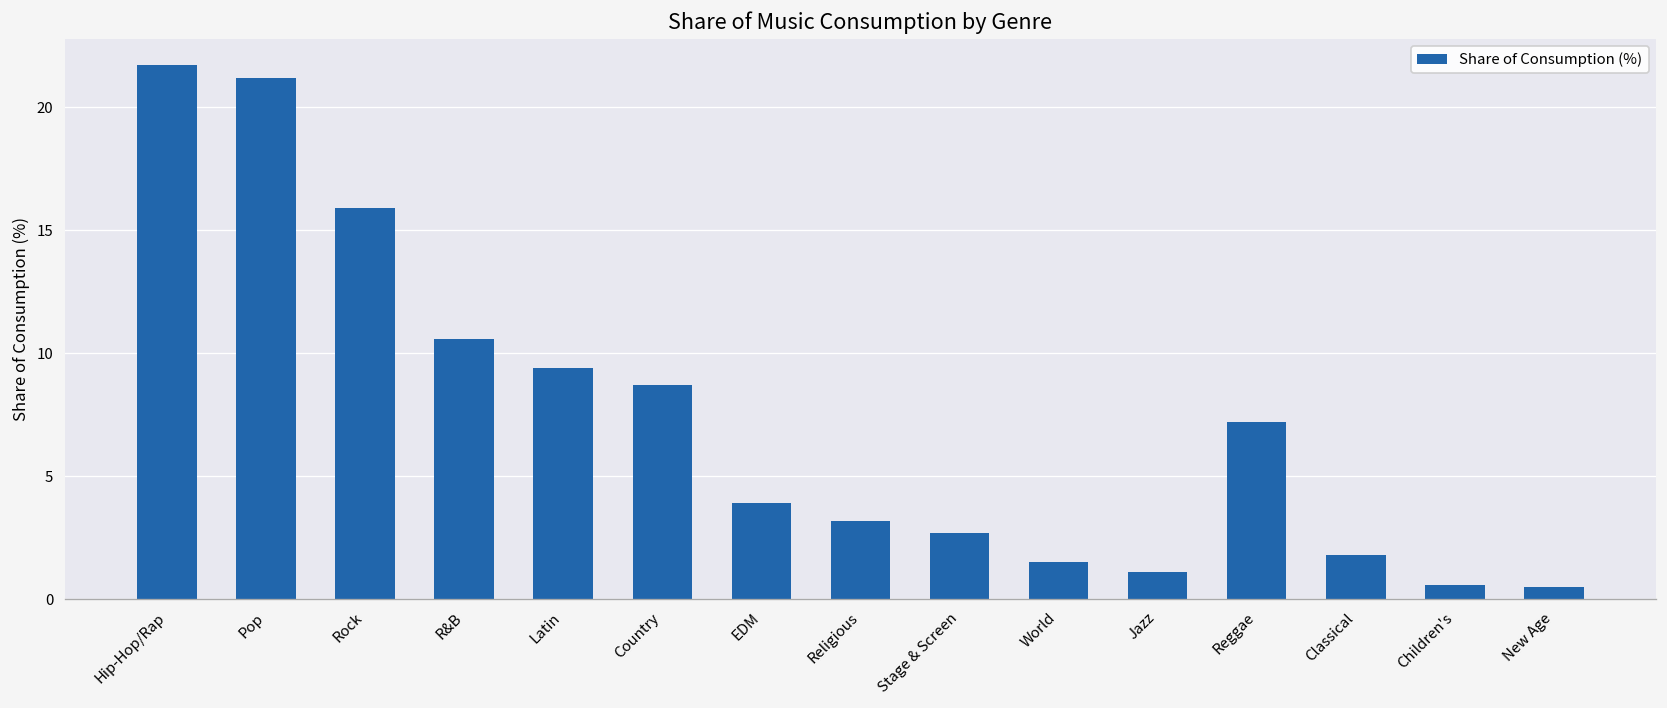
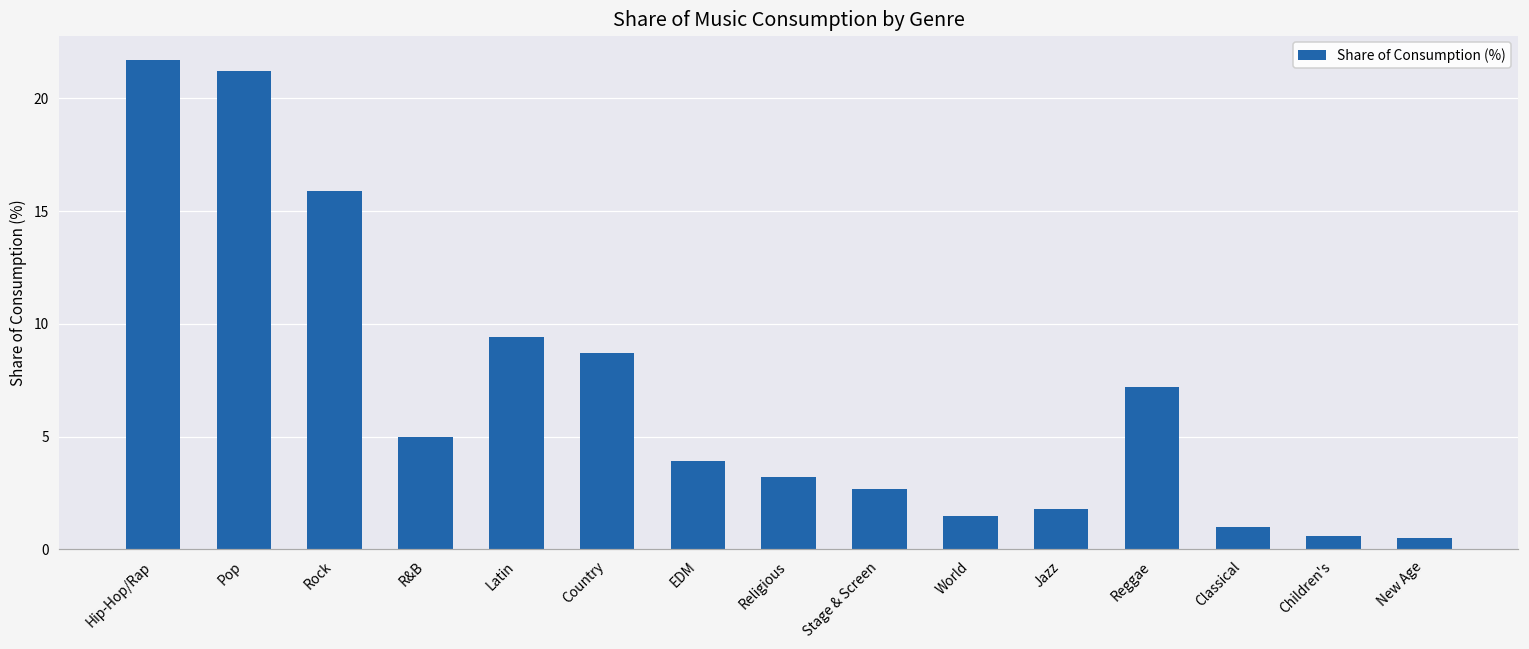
R&B: 10.6 -> 5.0
Jazz: 1.1 -> 1.8
Classical: 1.8 -> 1.0
